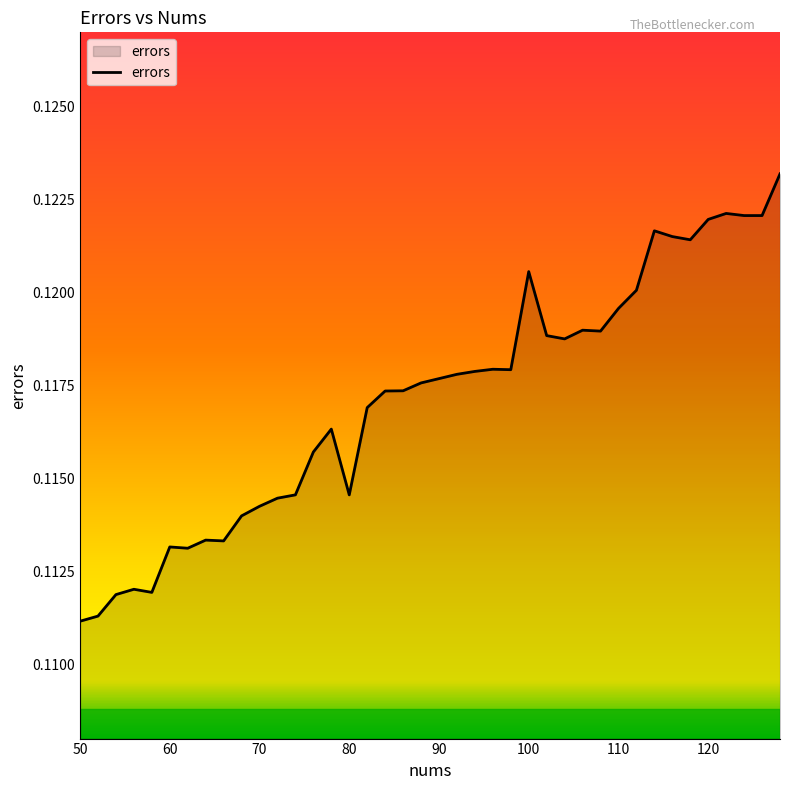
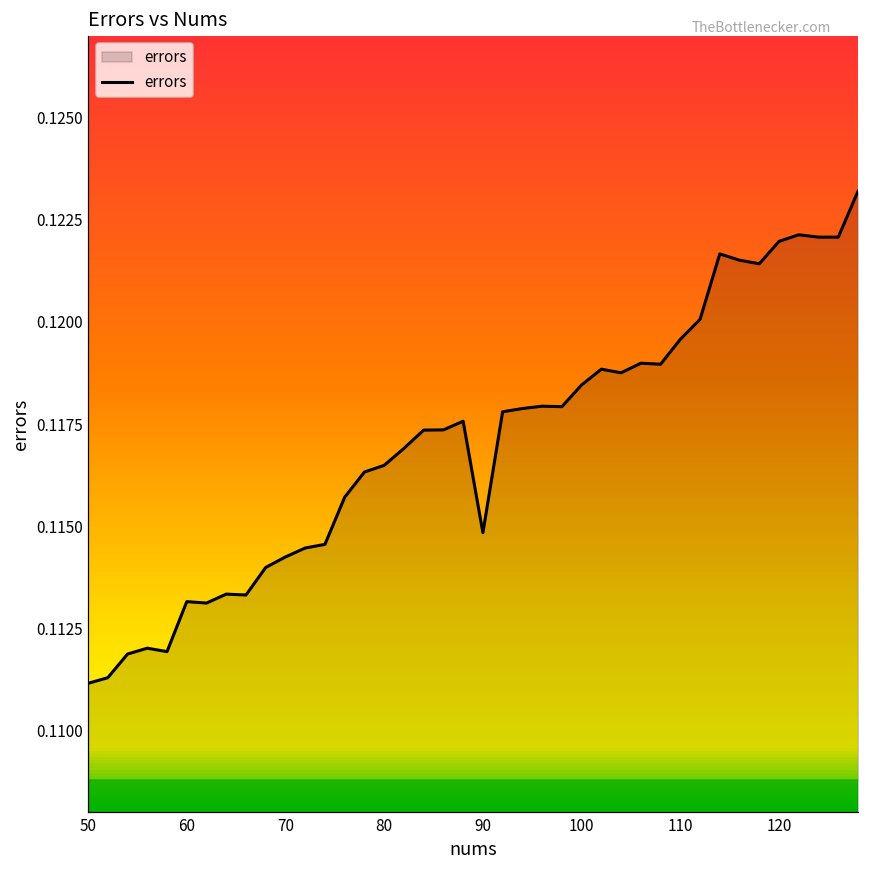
80: 0.1146 -> 0.1165
90: 0.1177 -> 0.1148
100: 0.1206 -> 0.1185
